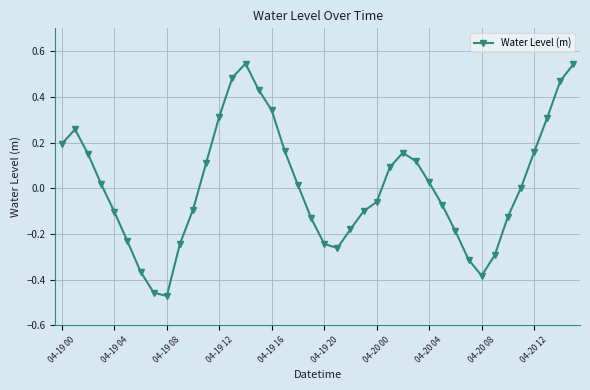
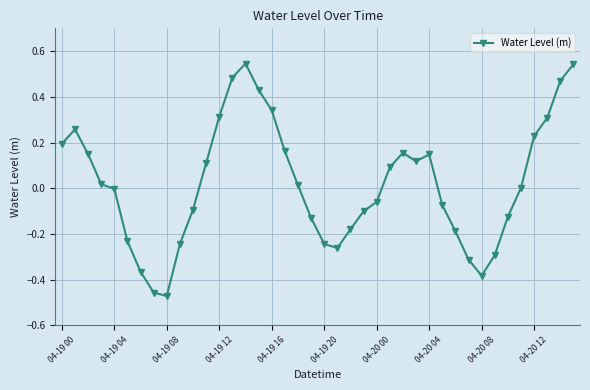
04-19 04: -0.10 -> 0.00
04-20 04: 0.03 -> 0.15
04-20 12: 0.16 -> 0.23
